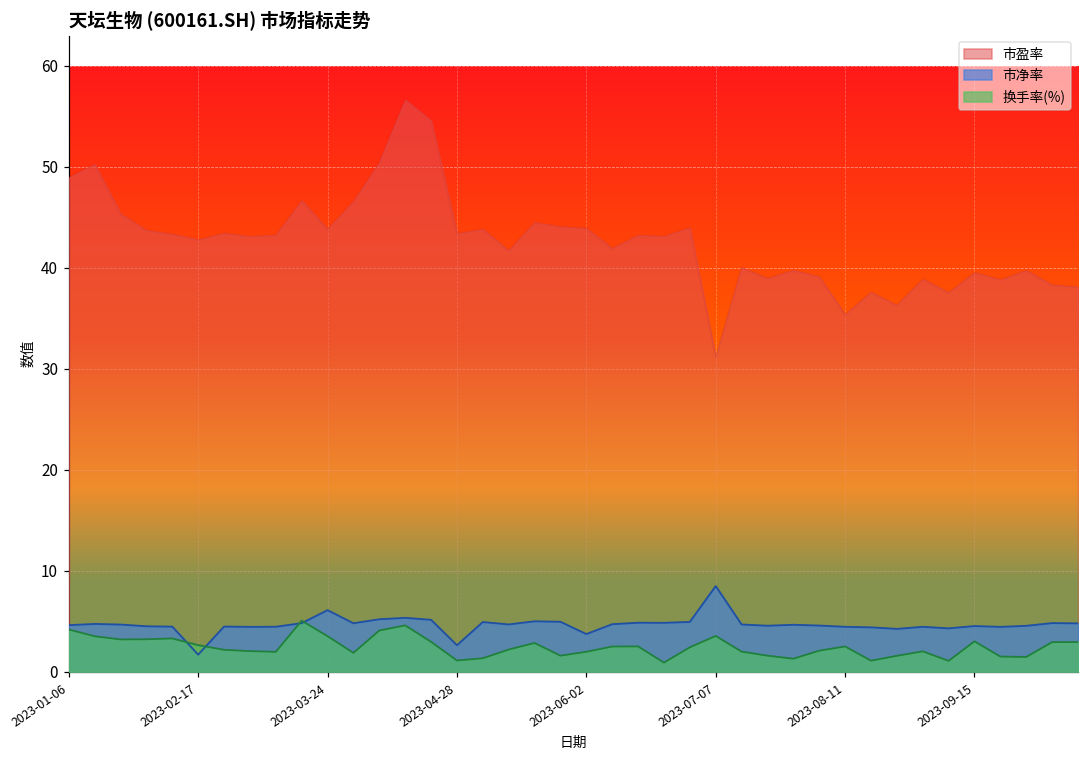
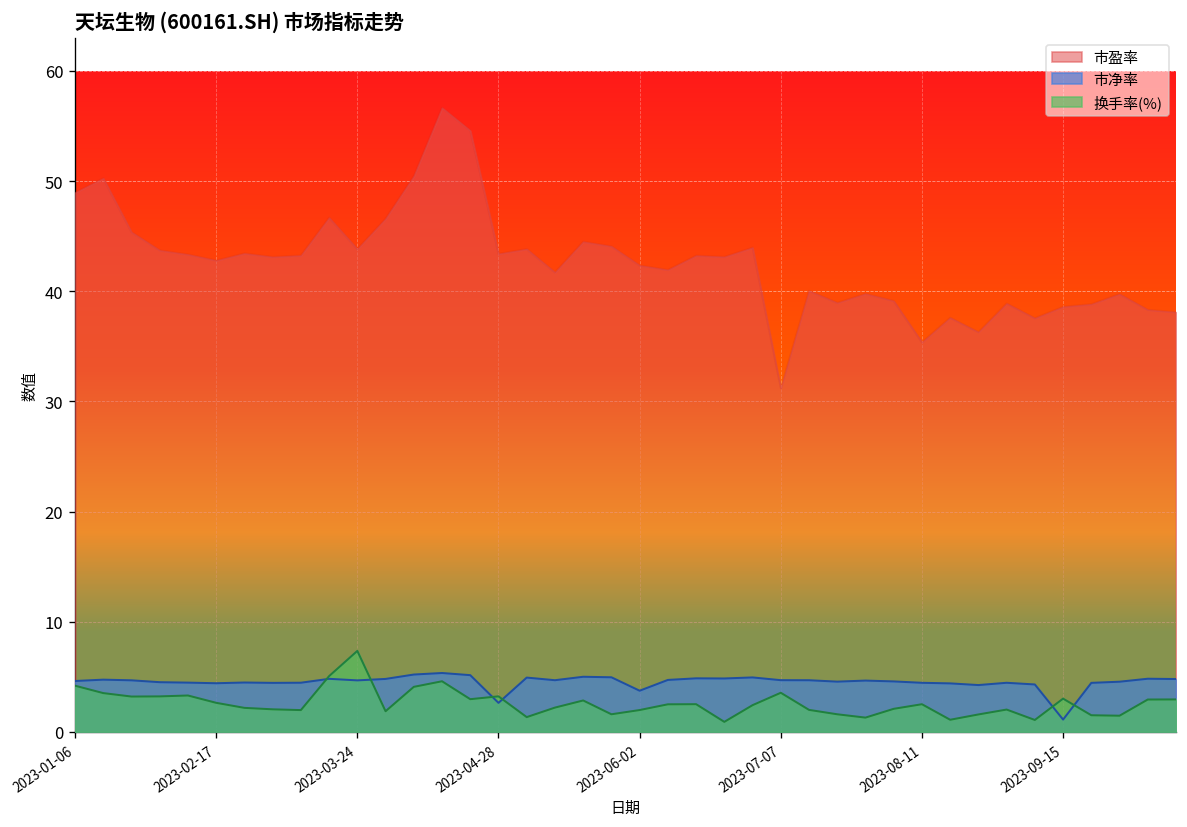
市净率, 2023-02-17: 2 -> 4
市净率, 2023-03-24: 6 -> 5
换手率(%), 2023-03-24: 4 -> 7
换手率(%), 2023-04-28: 1 -> 3
市盈率, 2023-06-02: 44 -> 42
市净率, 2023-07-07: 8 -> 5
市盈率, 2023-09-15: 40 -> 39
市净率, 2023-09-15: 5 -> 1
